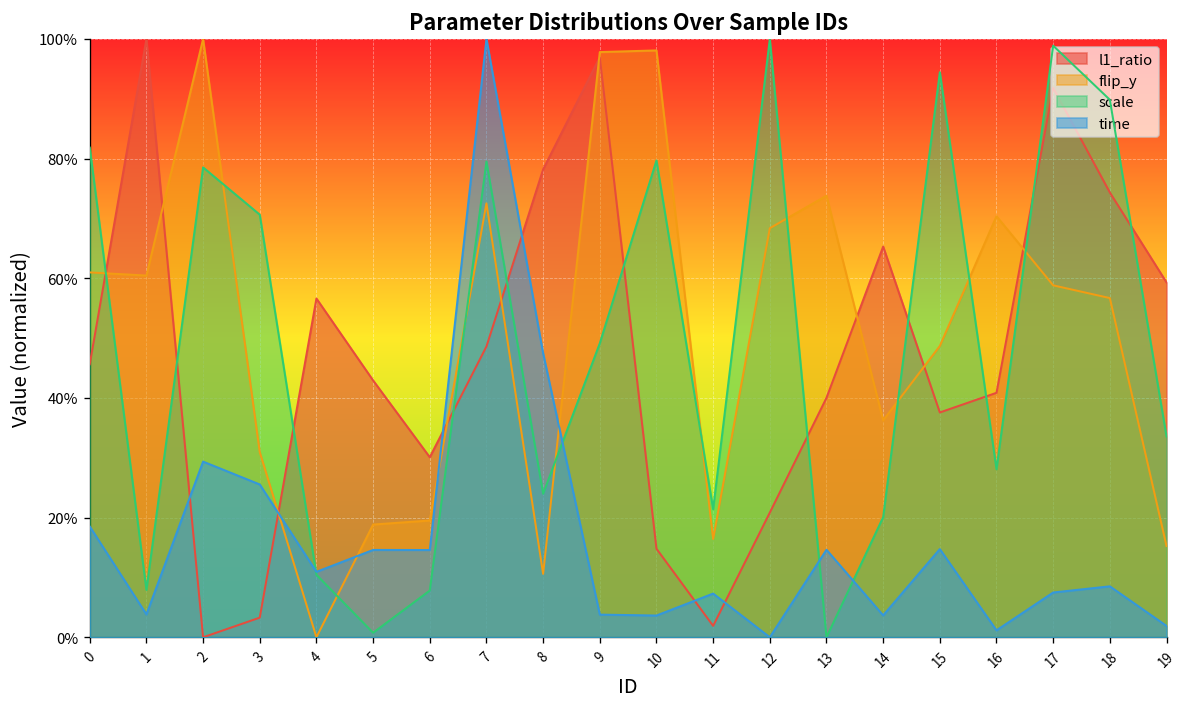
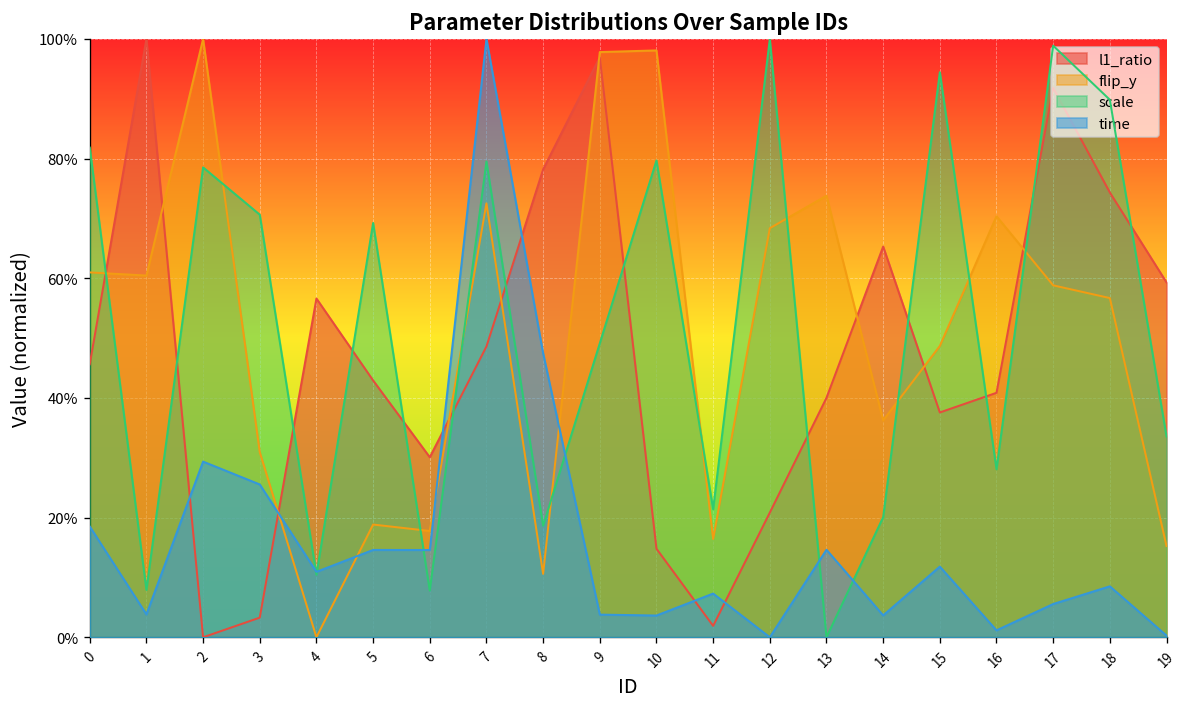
scale, 5: 1% -> 69%
flip_y, 6: 20% -> 18%
scale, 8: 24% -> 19%
time, 15: 15% -> 12%
time, 17: 7% -> 6%
time, 19: 2% -> 0%
